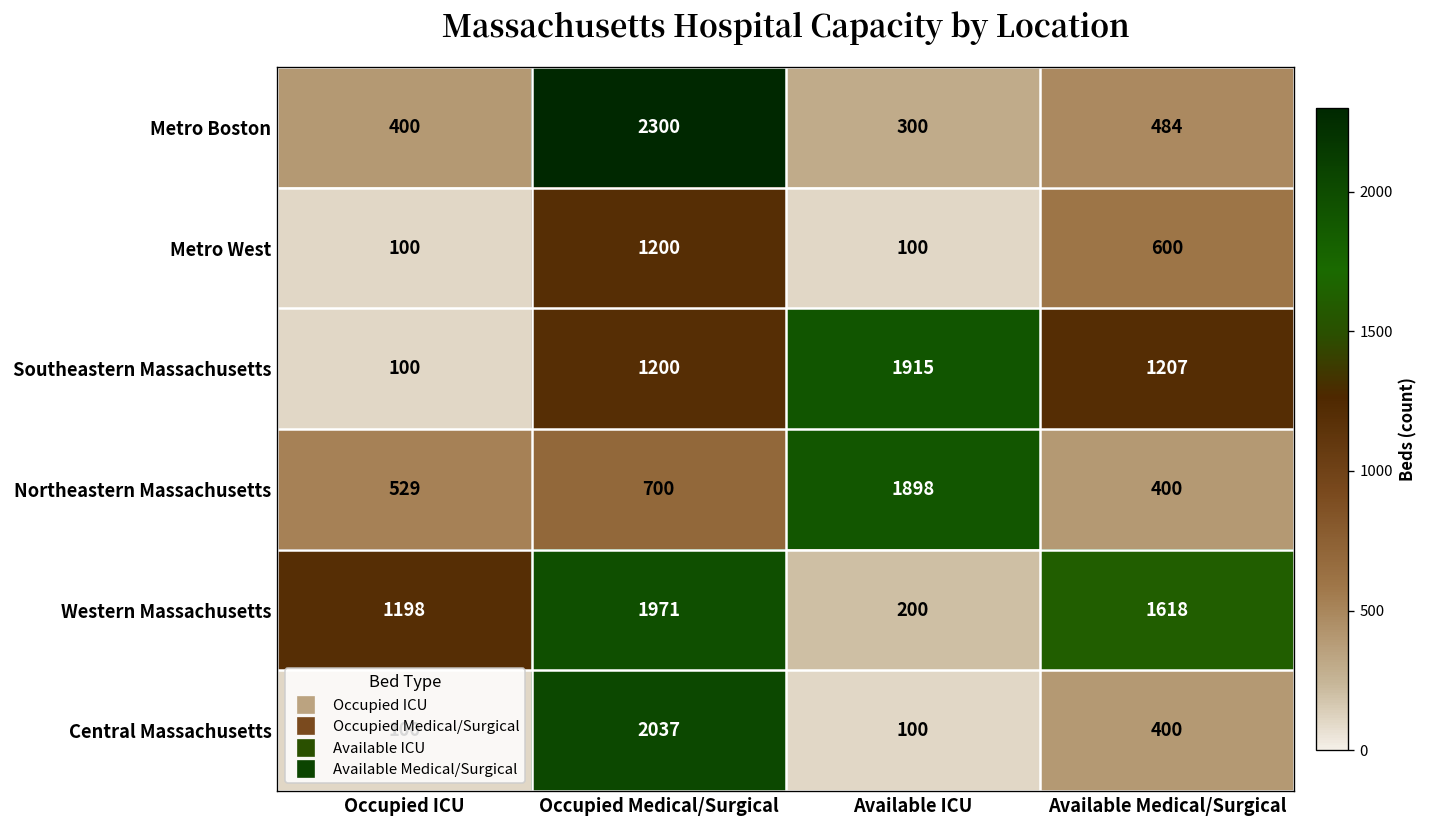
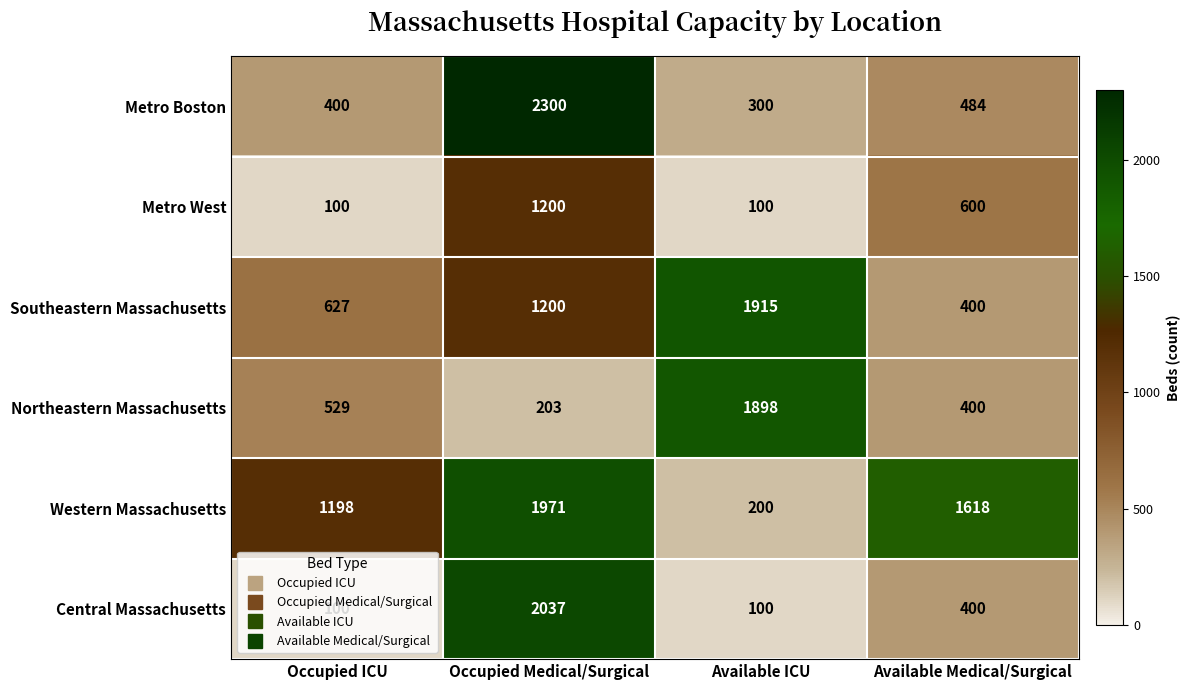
Southeastern Massachusetts, Occupied ICU: 100 -> 627
Southeastern Massachusetts, Available Medical/Surgical: 1207 -> 400
Northeastern Massachusetts, Occupied Medical/Surgical: 700 -> 203
